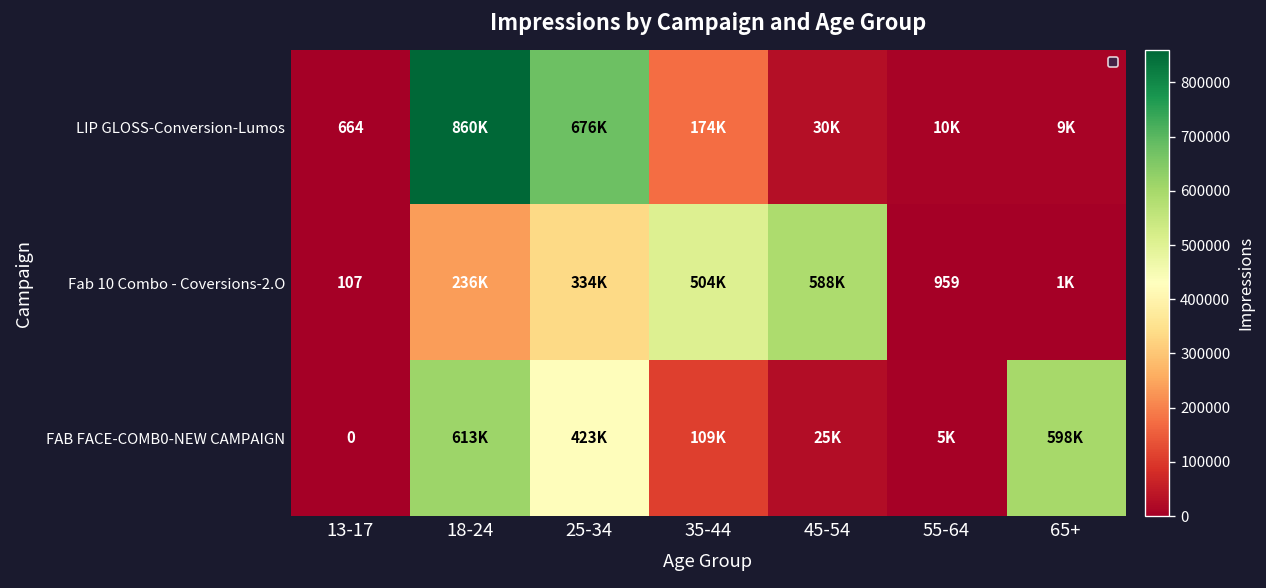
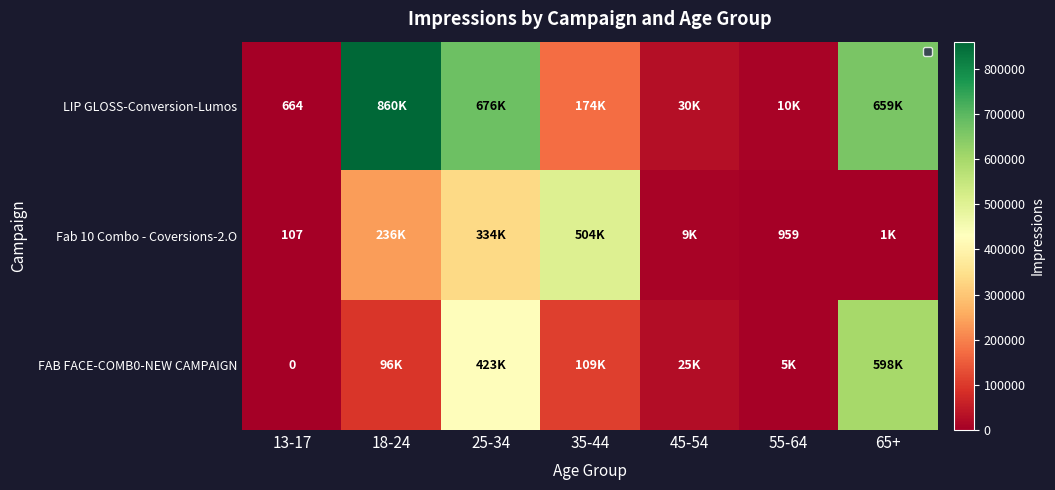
LIP GLOSS-Conversion-Lumos, 65+: 9K -> 659K
Fab 10 Combo - Coversions-2.O, 45-54: 588K -> 9K
FAB FACE-COMB0-NEW CAMPAIGN, 18-24: 613K -> 96K
